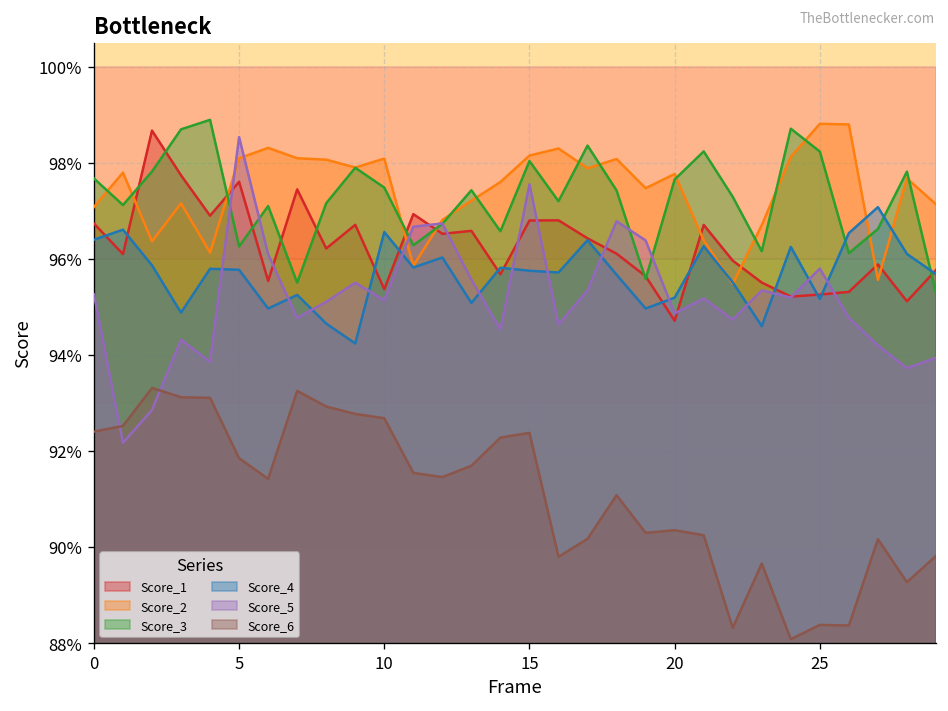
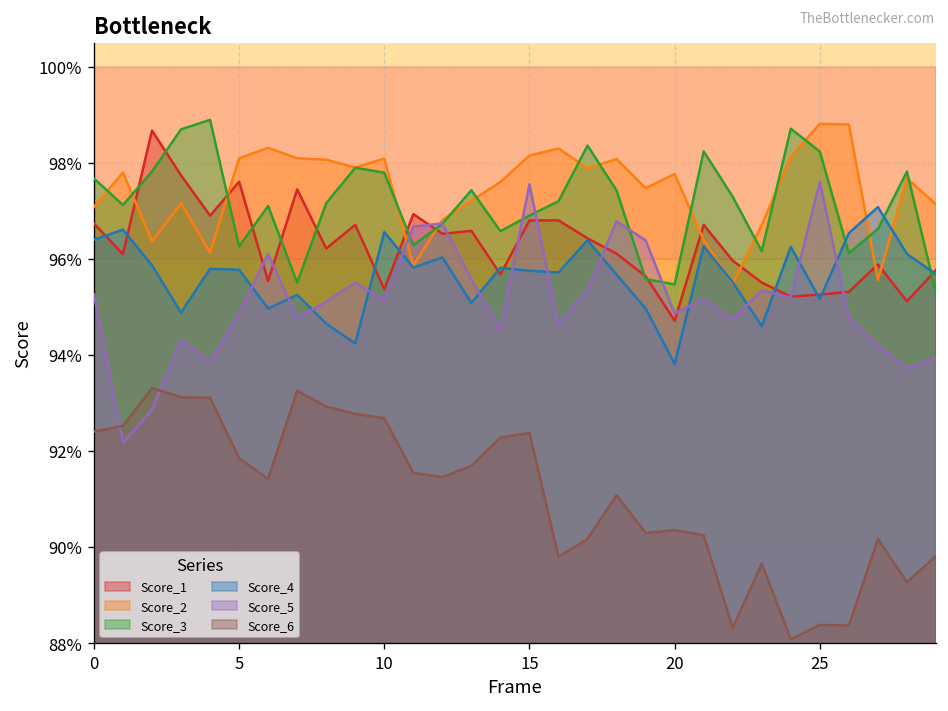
Score_5, 5: 98.5% -> 94.9%
Score_3, 10: 97.5% -> 97.8%
Score_3, 15: 98.0% -> 96.9%
Score_3, 20: 97.7% -> 95.5%
Score_4, 20: 95.2% -> 93.8%
Score_5, 25: 95.8% -> 97.6%
